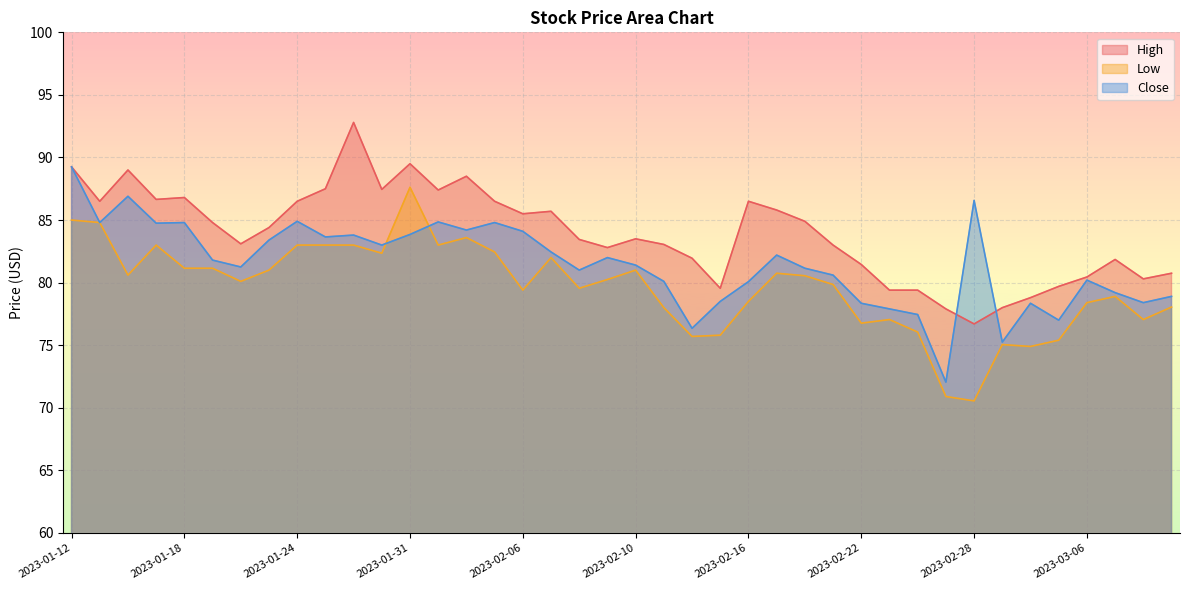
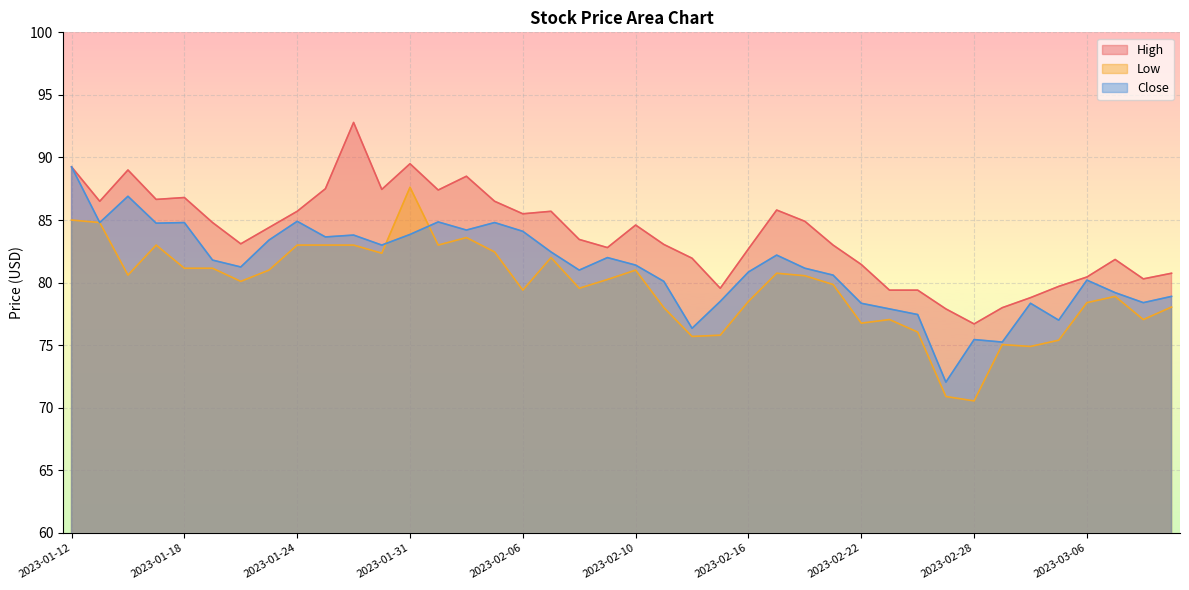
High, 2023-01-24: 86.5 -> 85.7
High, 2023-02-10: 83.5 -> 84.6
High, 2023-02-16: 86.5 -> 82.7
Close, 2023-02-16: 80.1 -> 80.9
Close, 2023-02-28: 86.6 -> 75.5
